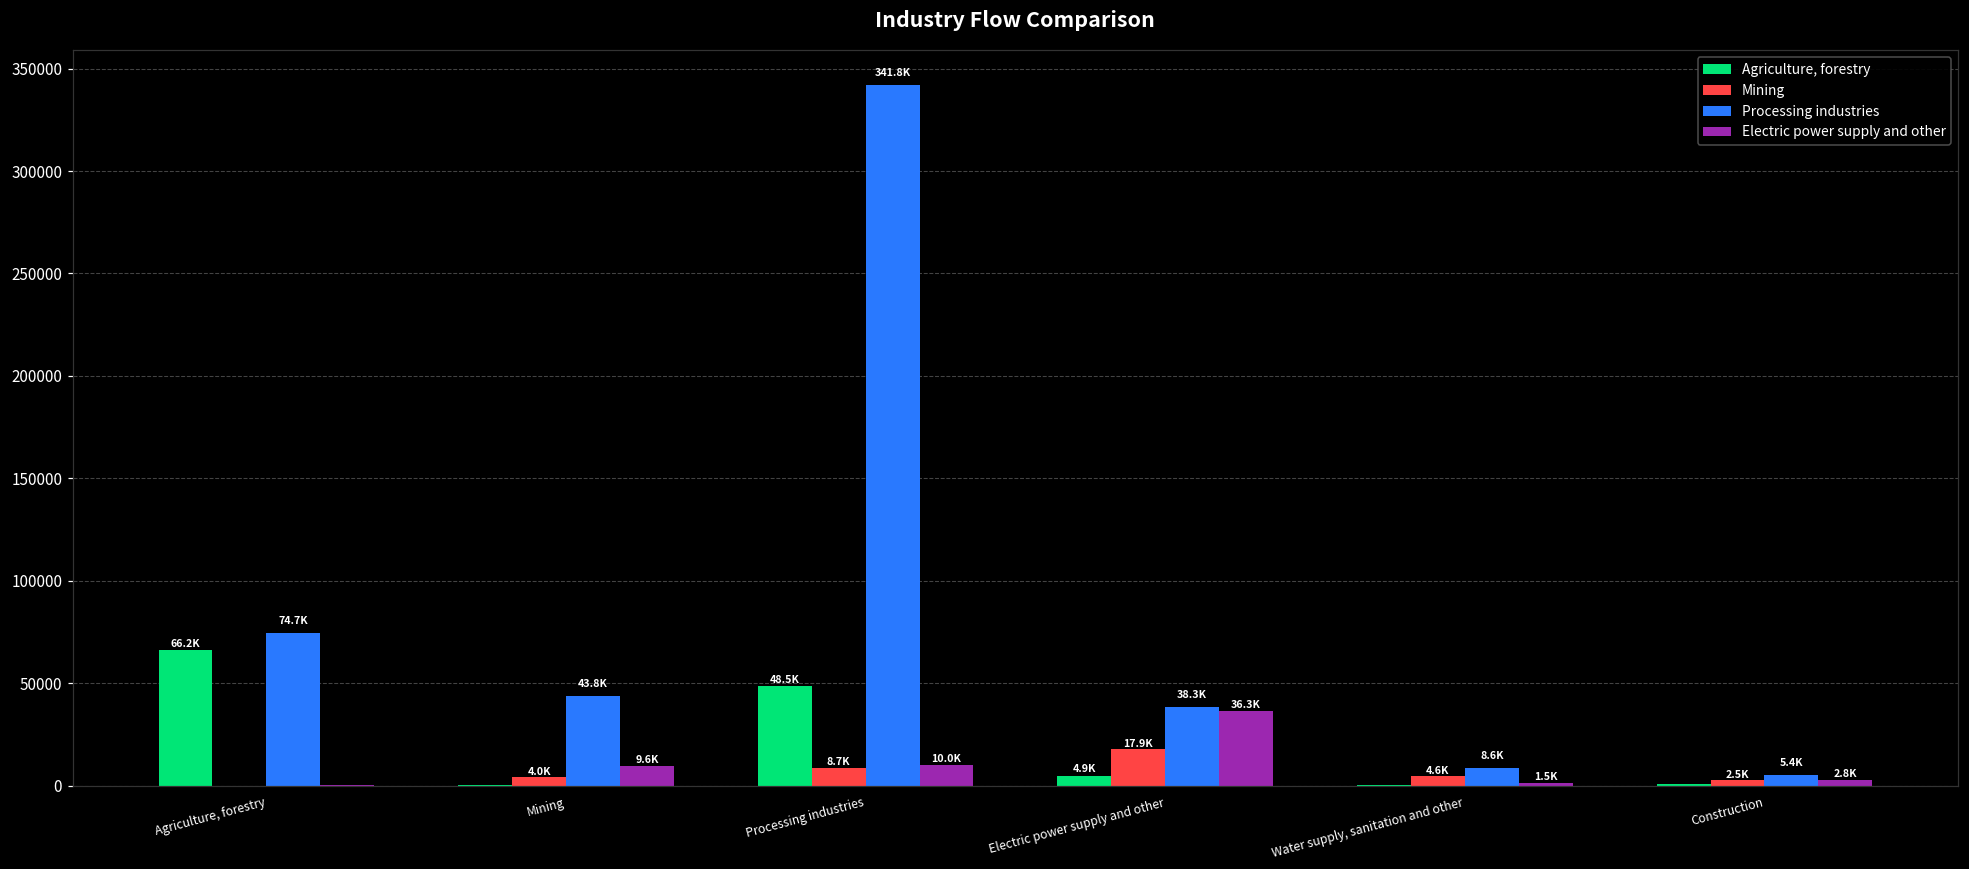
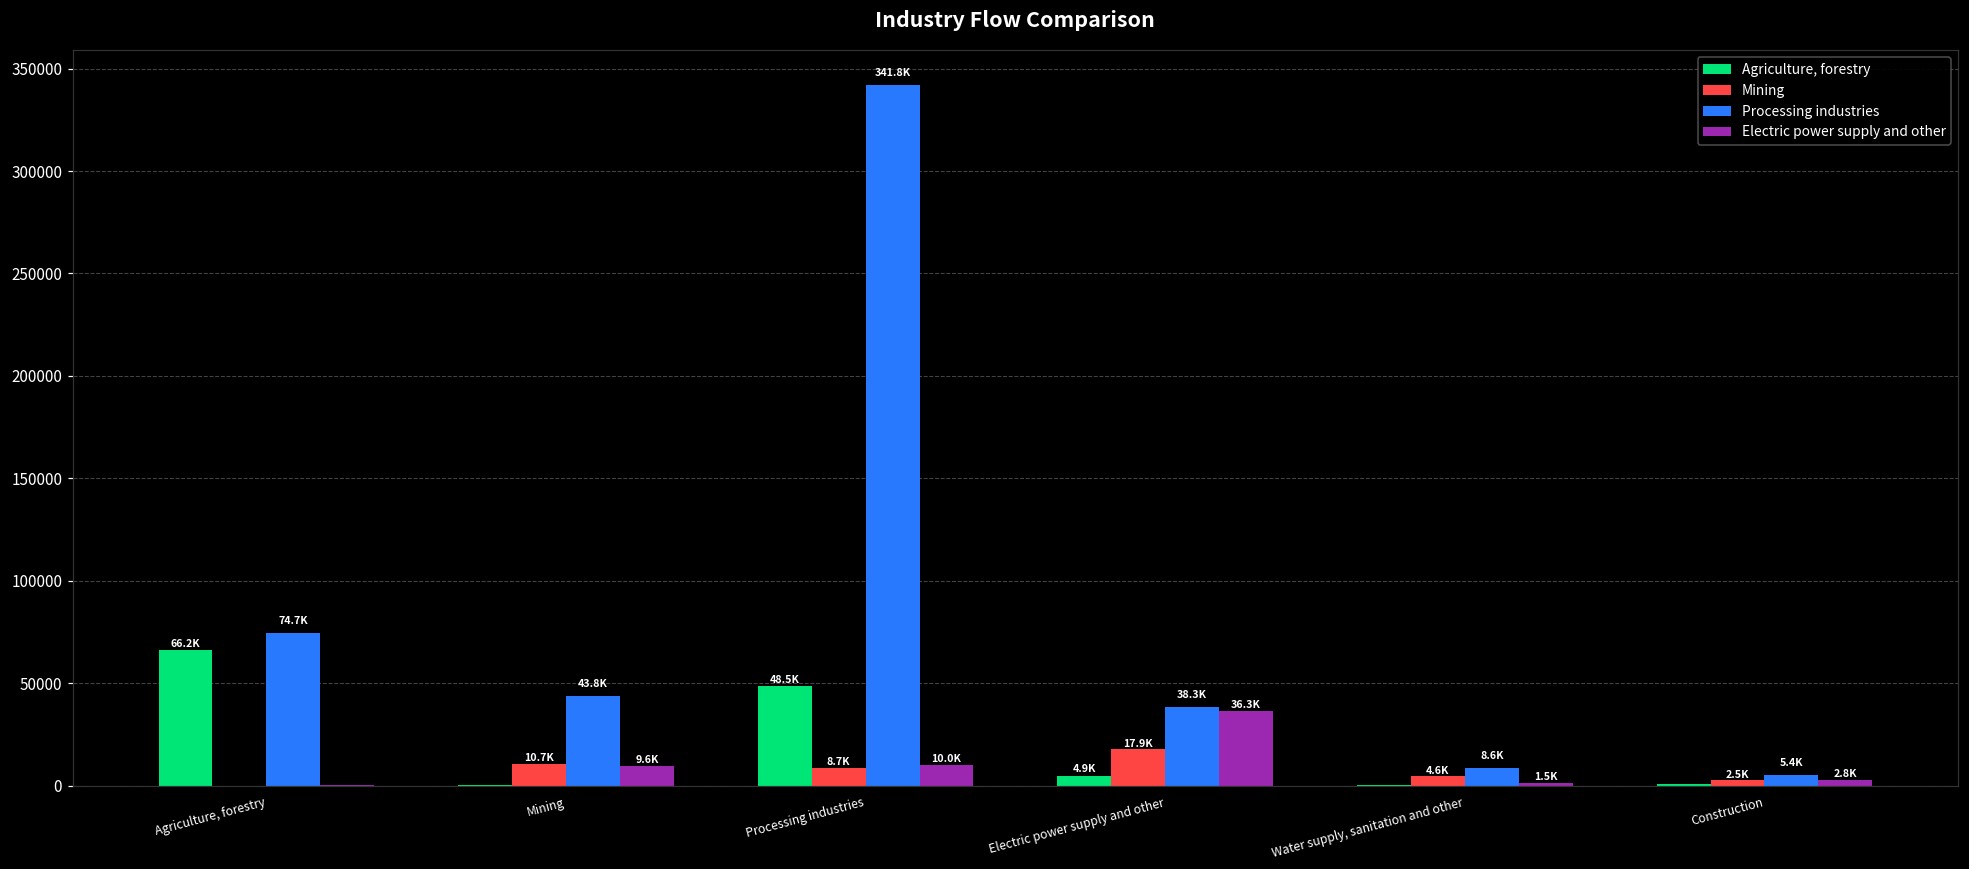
Mining, Mining: 4.0K -> 10.7K
